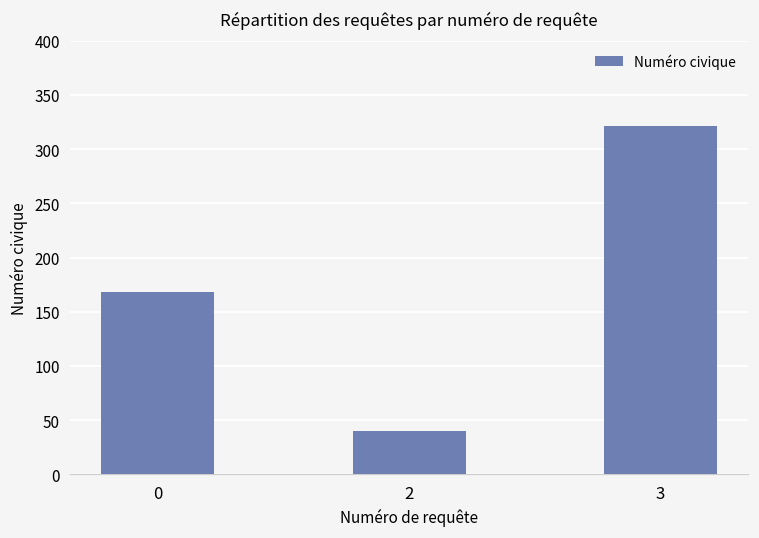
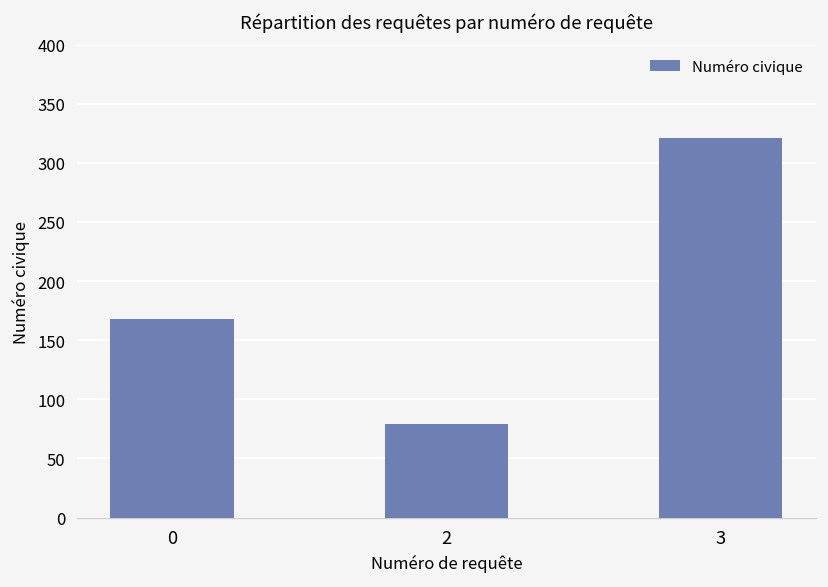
2: 40 -> 80
